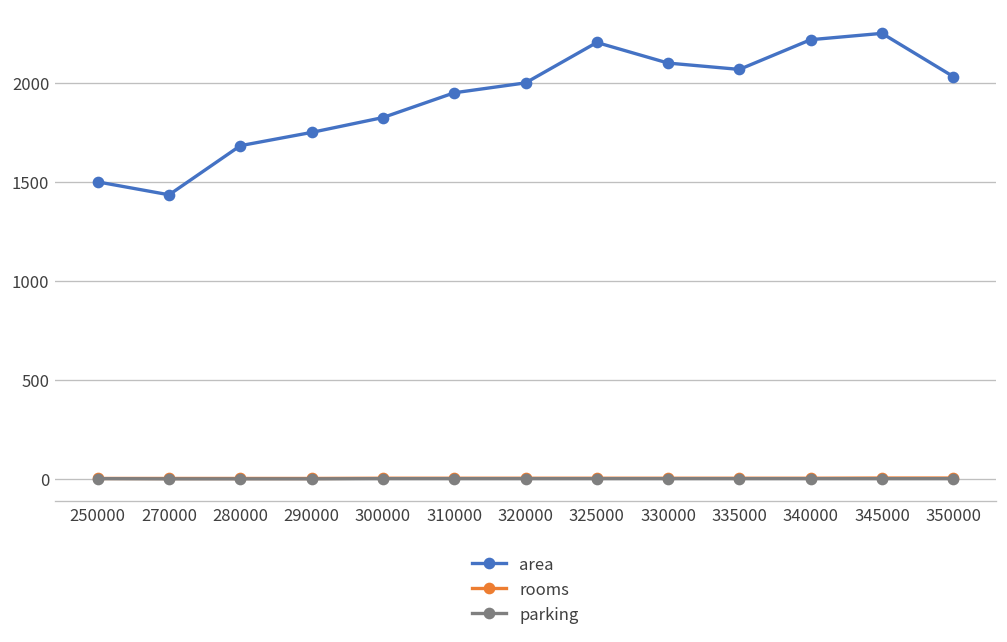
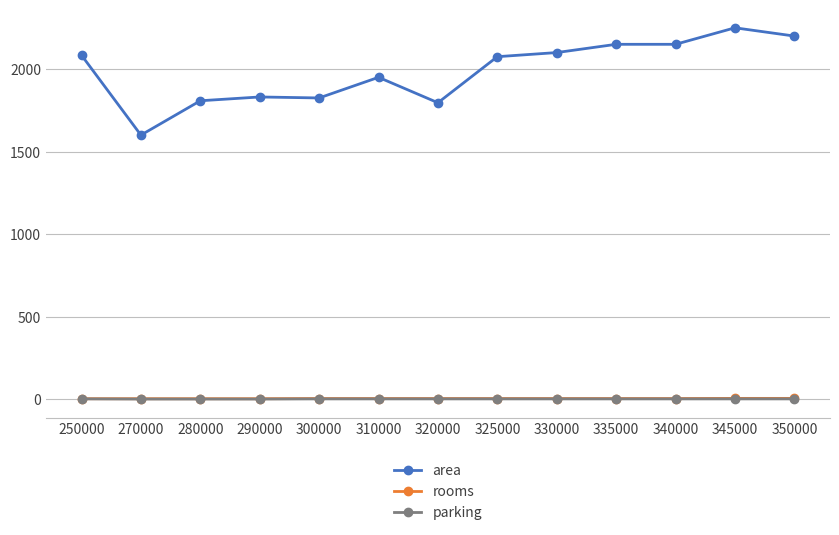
area, 250000: 1500 -> 2080
area, 270000: 1440 -> 1600
area, 280000: 1680 -> 1810
area, 290000: 1750 -> 1830
area, 320000: 2000 -> 1800
area, 325000: 2200 -> 2080
area, 335000: 2070 -> 2150
area, 340000: 2220 -> 2150
area, 350000: 2030 -> 2200
